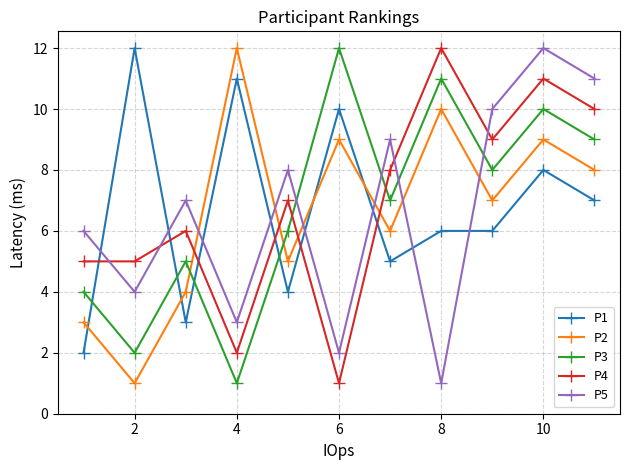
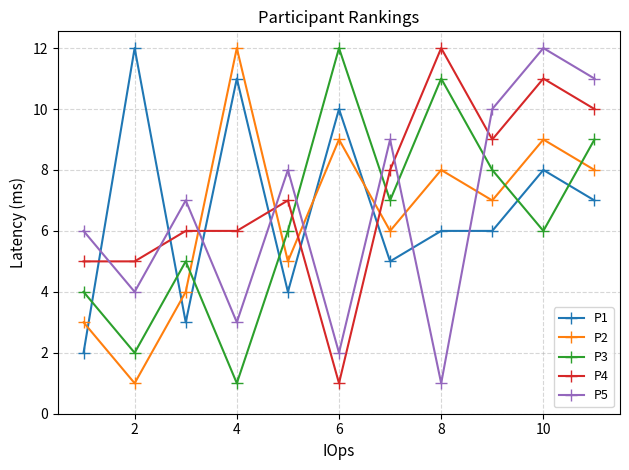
P4, 4: 2 -> 6
P2, 8: 10 -> 8
P3, 10: 10 -> 6
